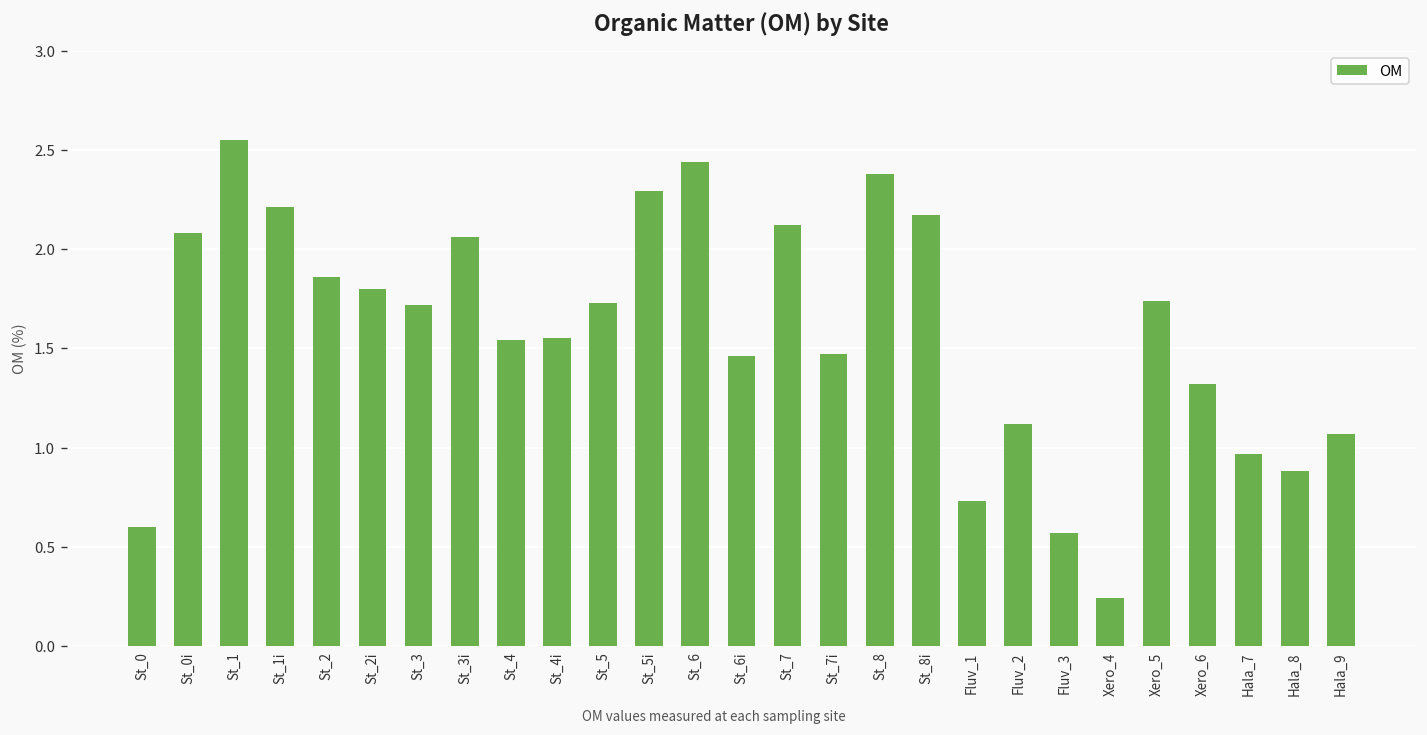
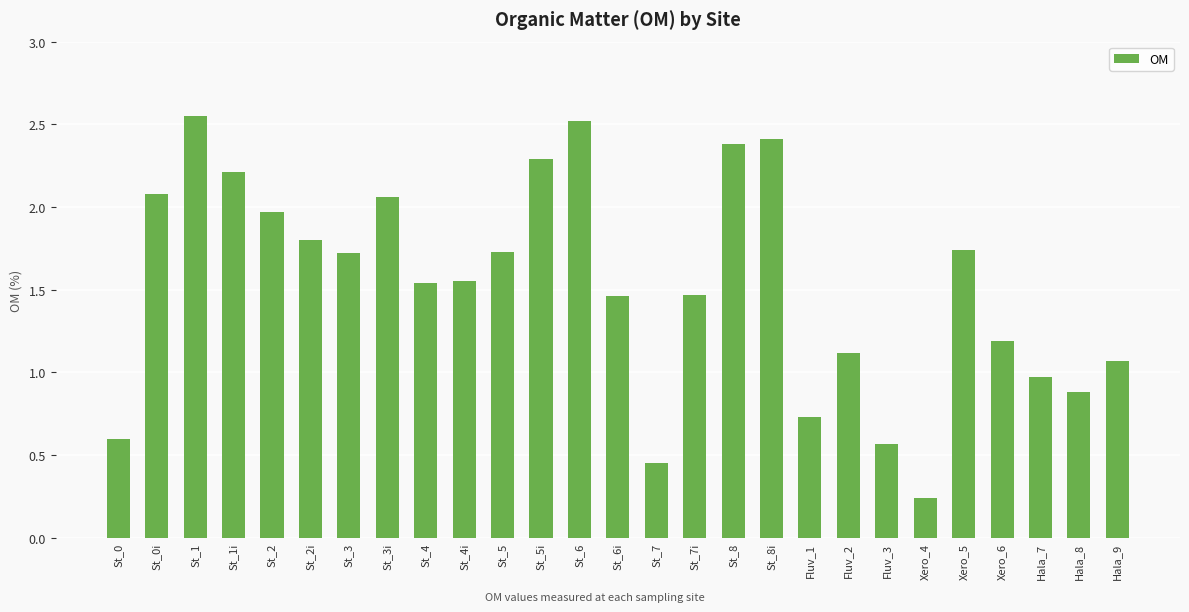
St_2: 1.86 -> 1.97
St_6: 2.44 -> 2.52
St_7: 2.12 -> 0.45
St_8i: 2.17 -> 2.41
Xero_6: 1.32 -> 1.19
